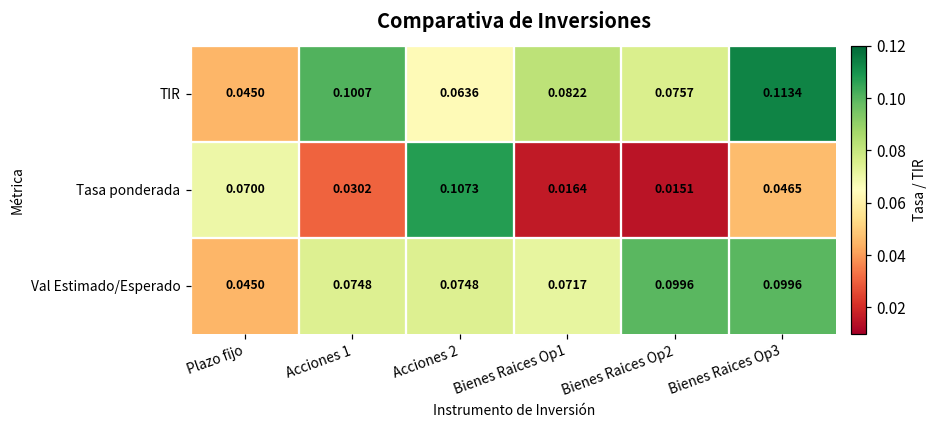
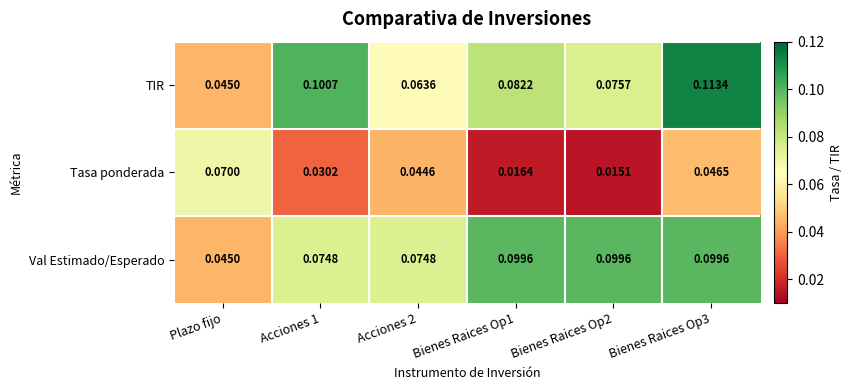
Tasa ponderada, Acciones 2: 0.1073 -> 0.0446
Val Estimado/Esperado, Bienes Raices Op1: 0.0717 -> 0.0996
